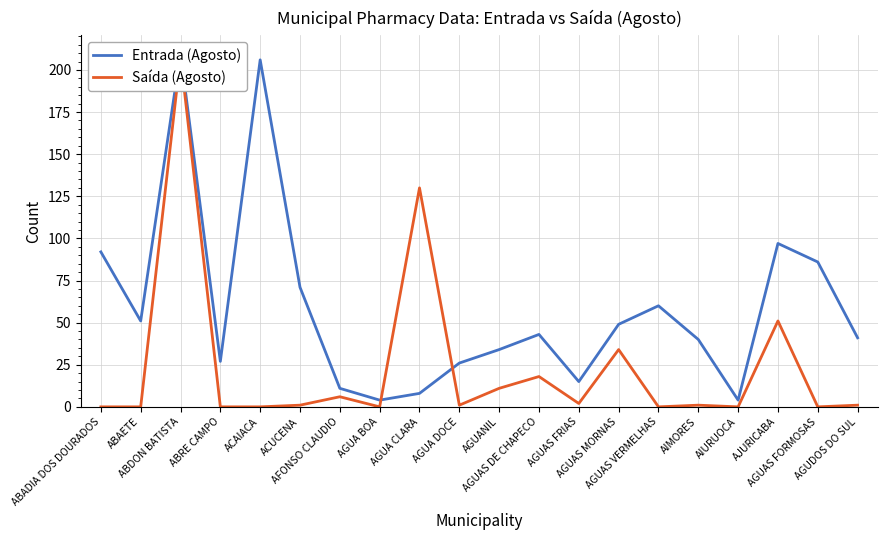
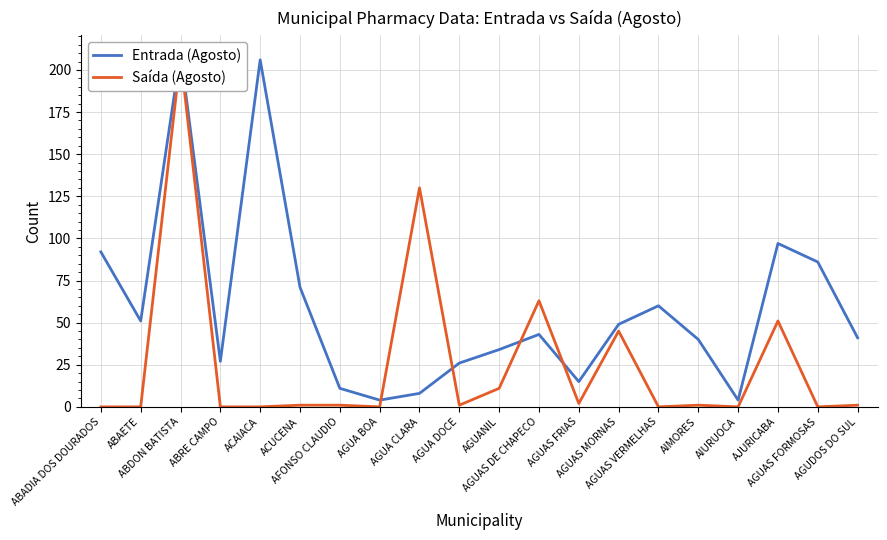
Saída (Agosto), AFONSO CLAUDIO: 6 -> 1
Saída (Agosto), AGUAS DE CHAPECO: 18 -> 63
Saída (Agosto), AGUAS MORNAS: 34 -> 45
